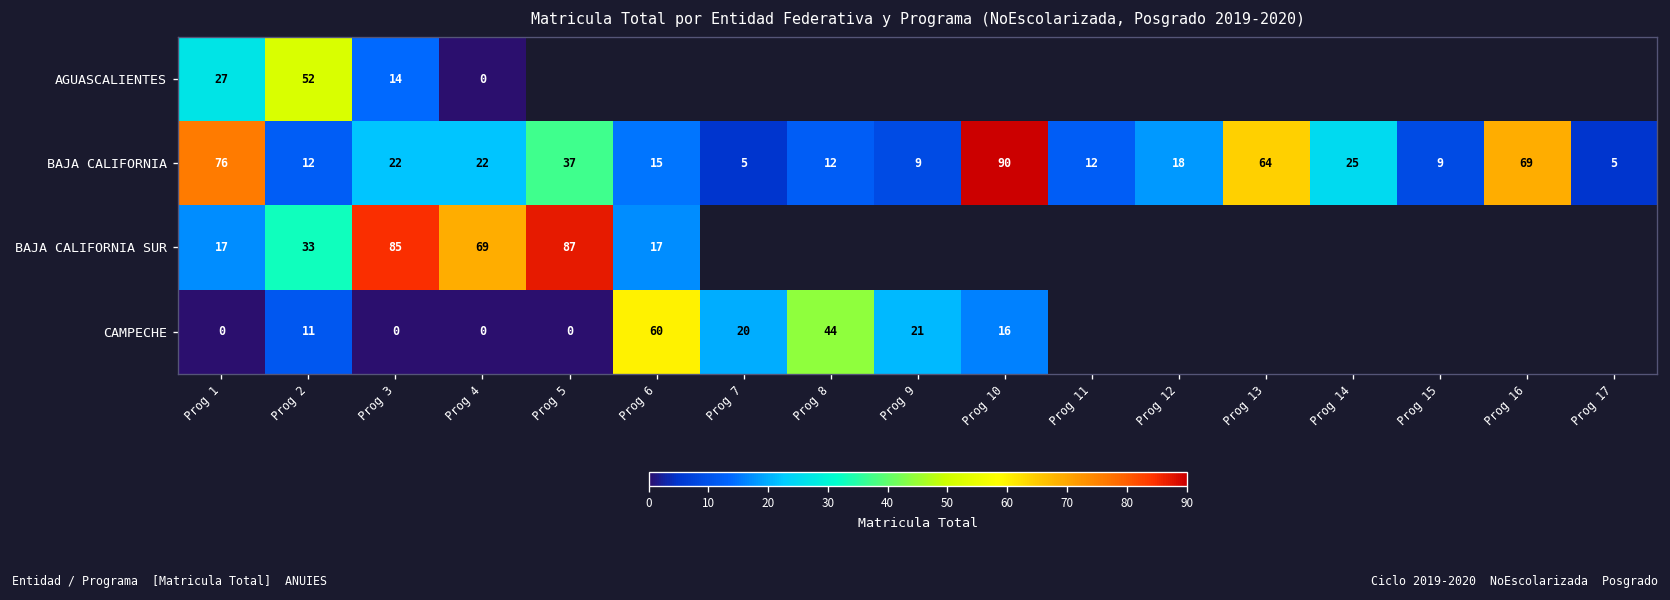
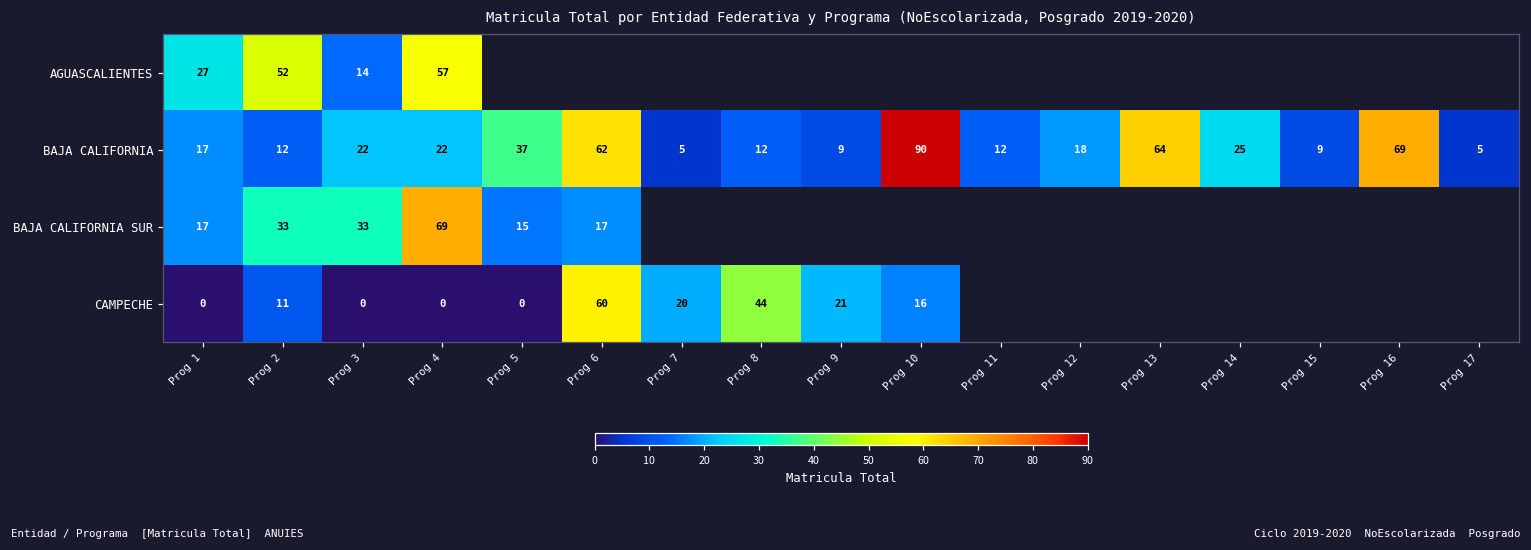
AGUASCALIENTES, Prog 4: 0 -> 57
BAJA CALIFORNIA, Prog 1: 76 -> 17
BAJA CALIFORNIA, Prog 6: 15 -> 62
BAJA CALIFORNIA SUR, Prog 3: 85 -> 33
BAJA CALIFORNIA SUR, Prog 5: 87 -> 15
